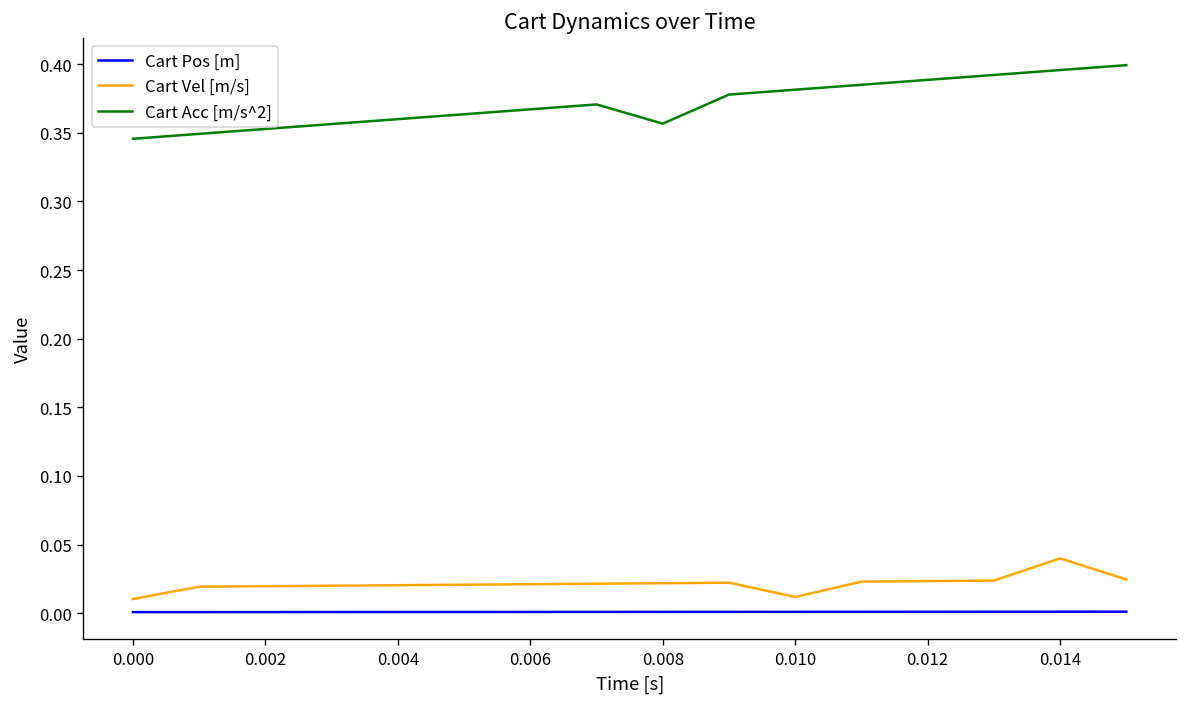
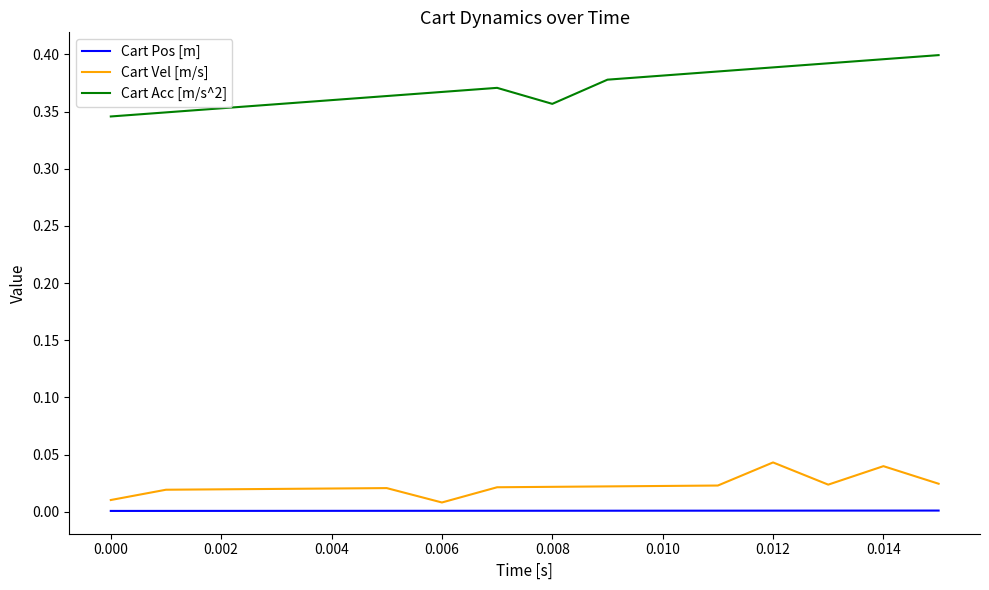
Cart Vel [m/s], 0.006: 0.021 -> 0.008
Cart Vel [m/s], 0.010: 0.012 -> 0.023
Cart Vel [m/s], 0.012: 0.023 -> 0.043
